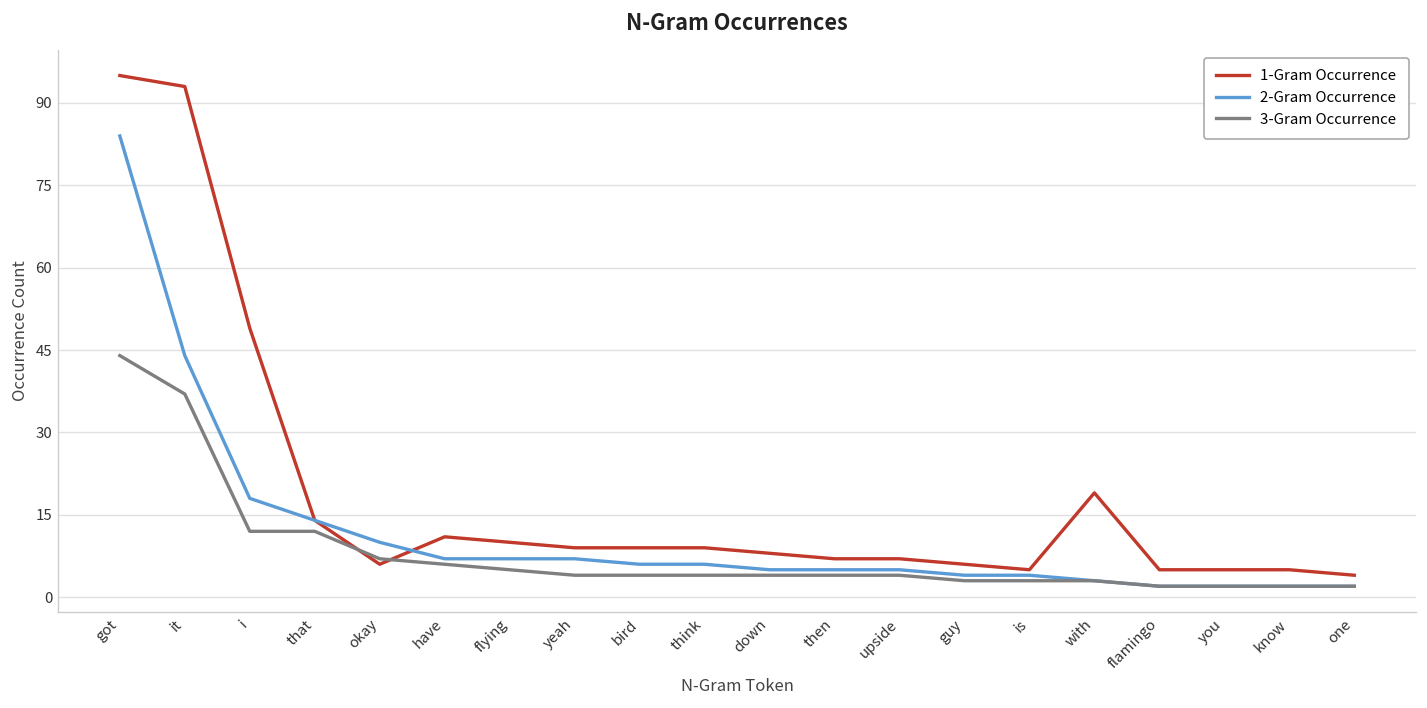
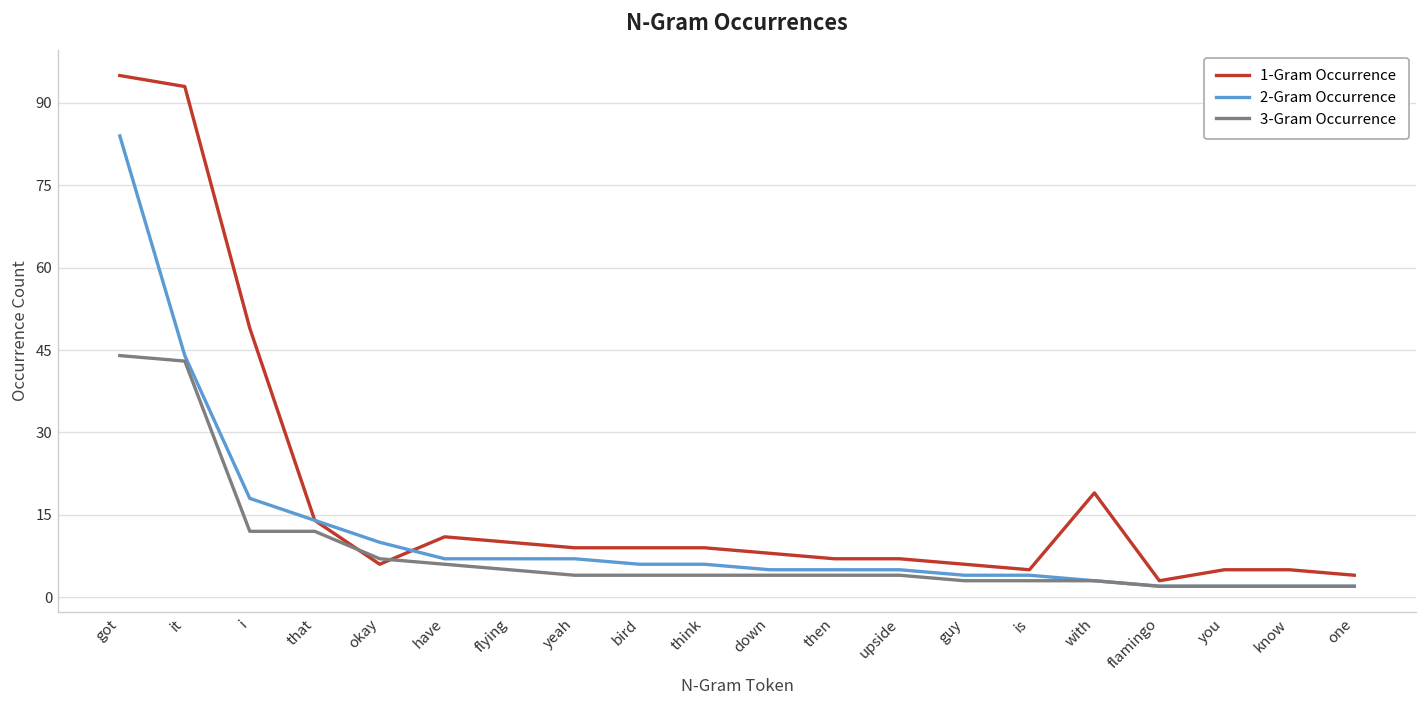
3-Gram Occurrence, it: 37 -> 43
1-Gram Occurrence, flamingo: 5 -> 3
